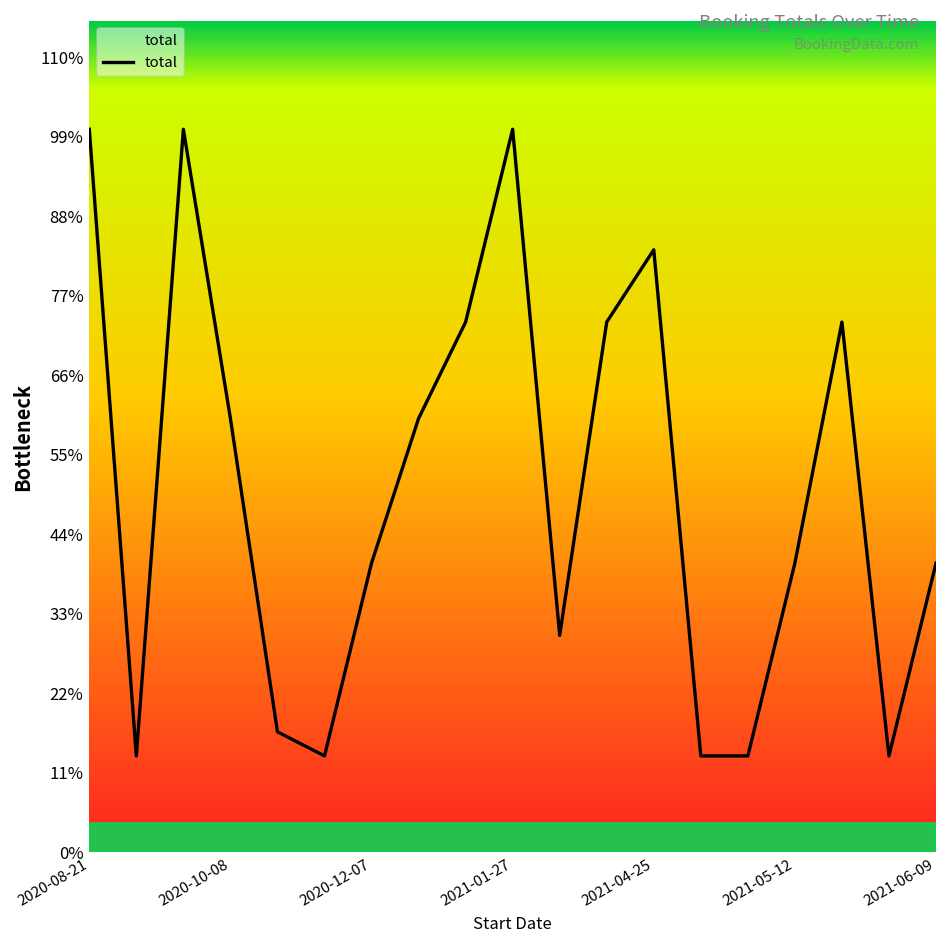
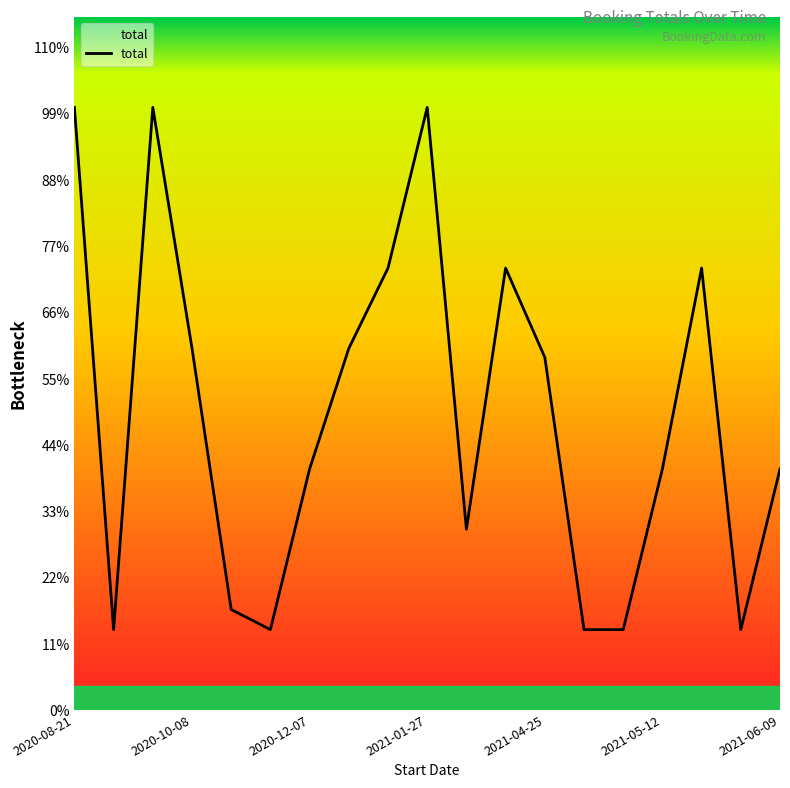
2021-04-25: 83% -> 59%
